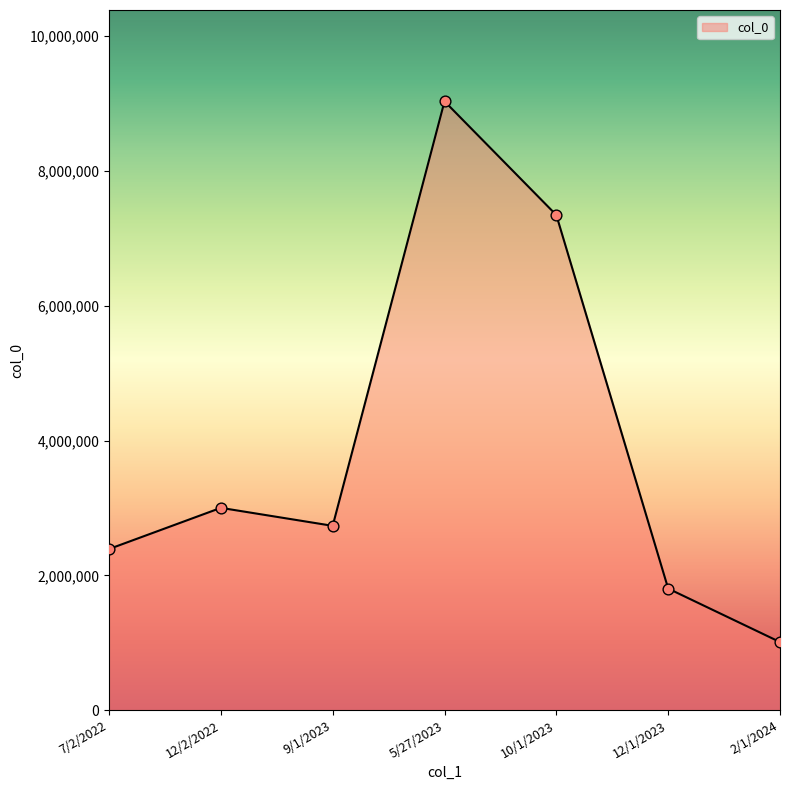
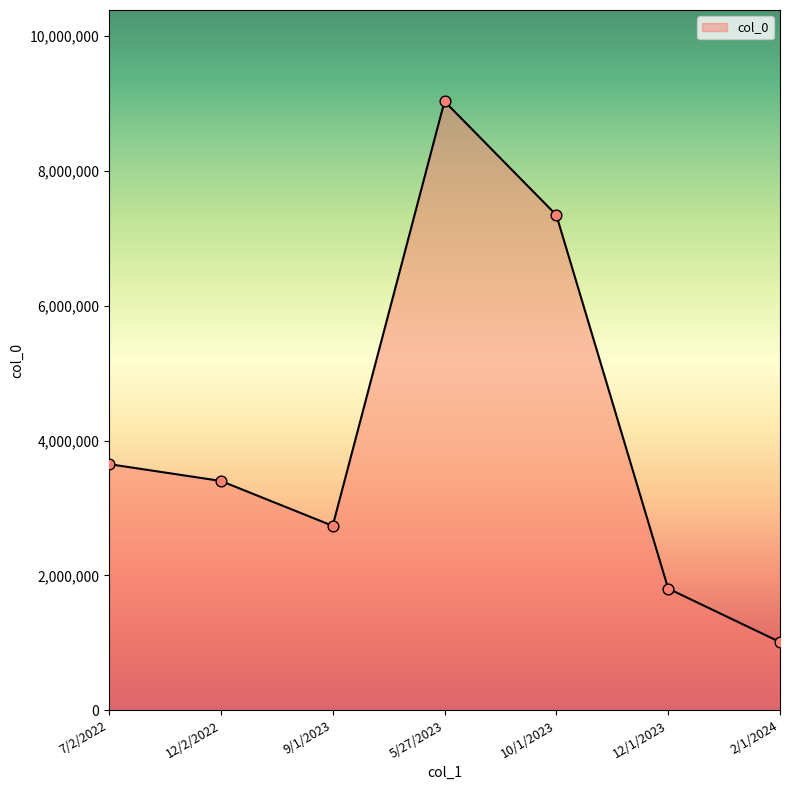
7/2/2022: 2,400,000 -> 3,700,000
12/2/2022: 3,000,000 -> 3,400,000
